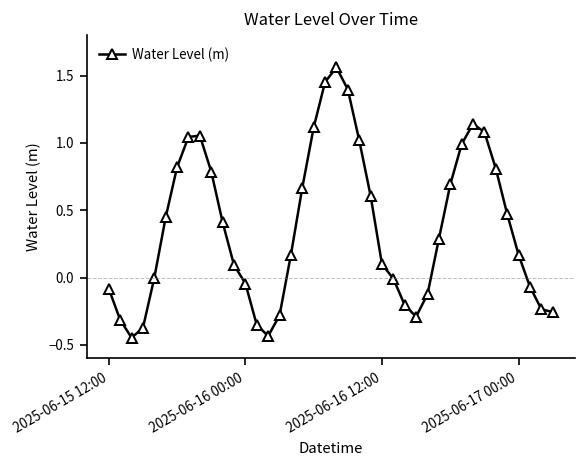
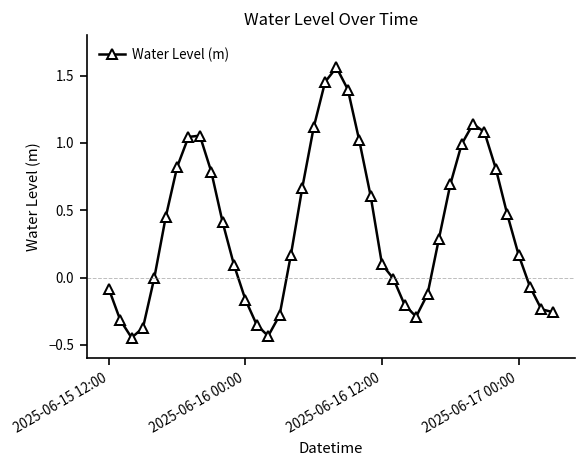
2025-06-16 00:00: -0.04 -> -0.16
